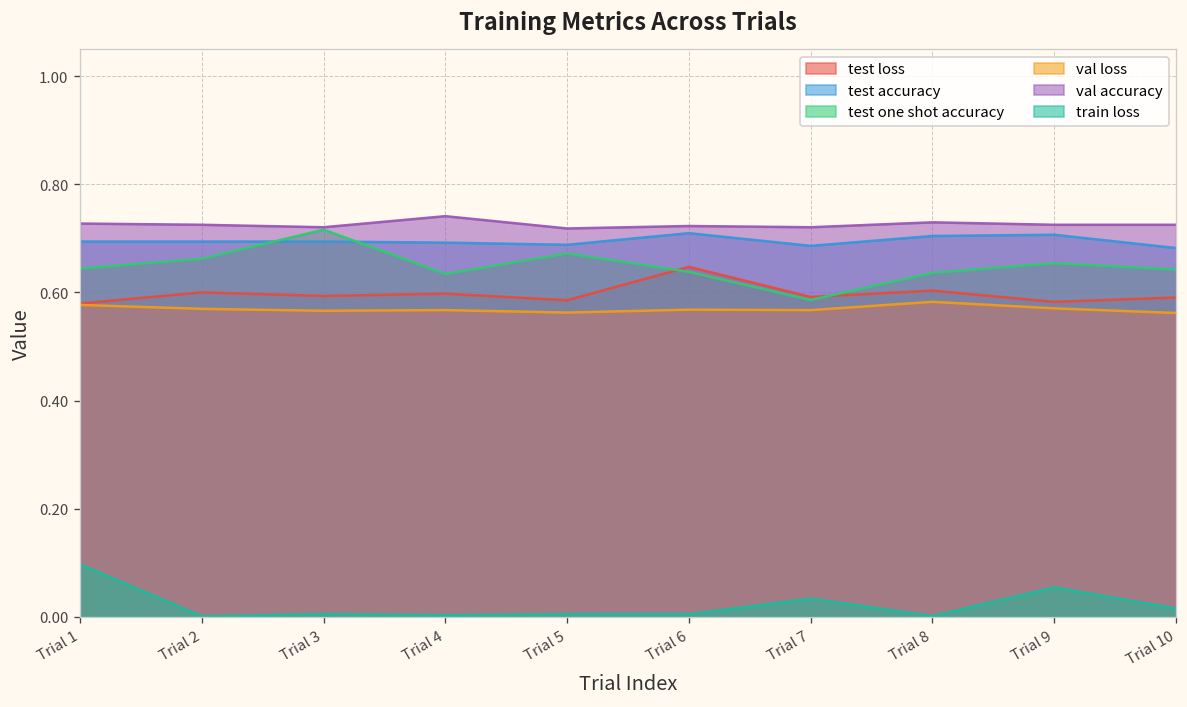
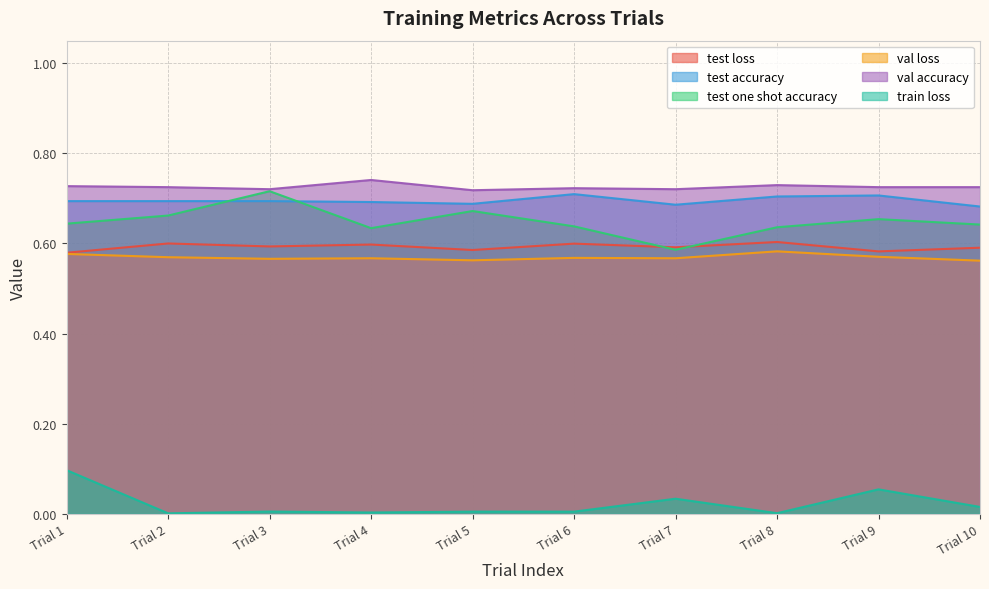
test loss, Trial 6: 0.65 -> 0.60
